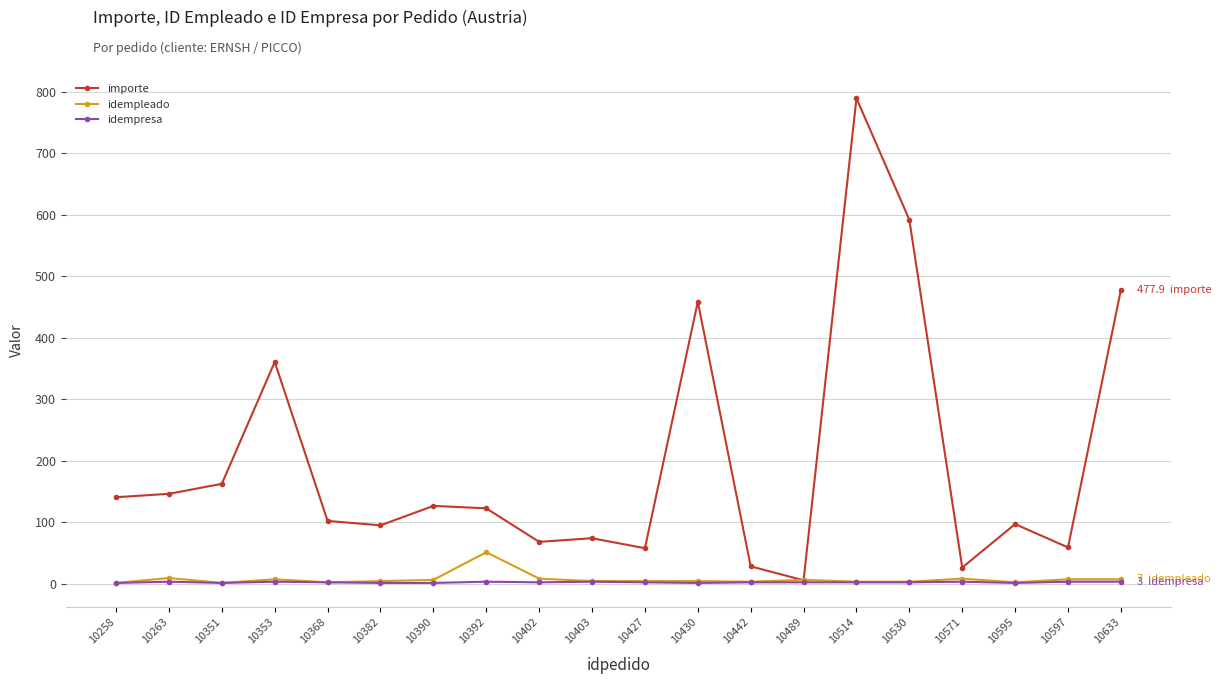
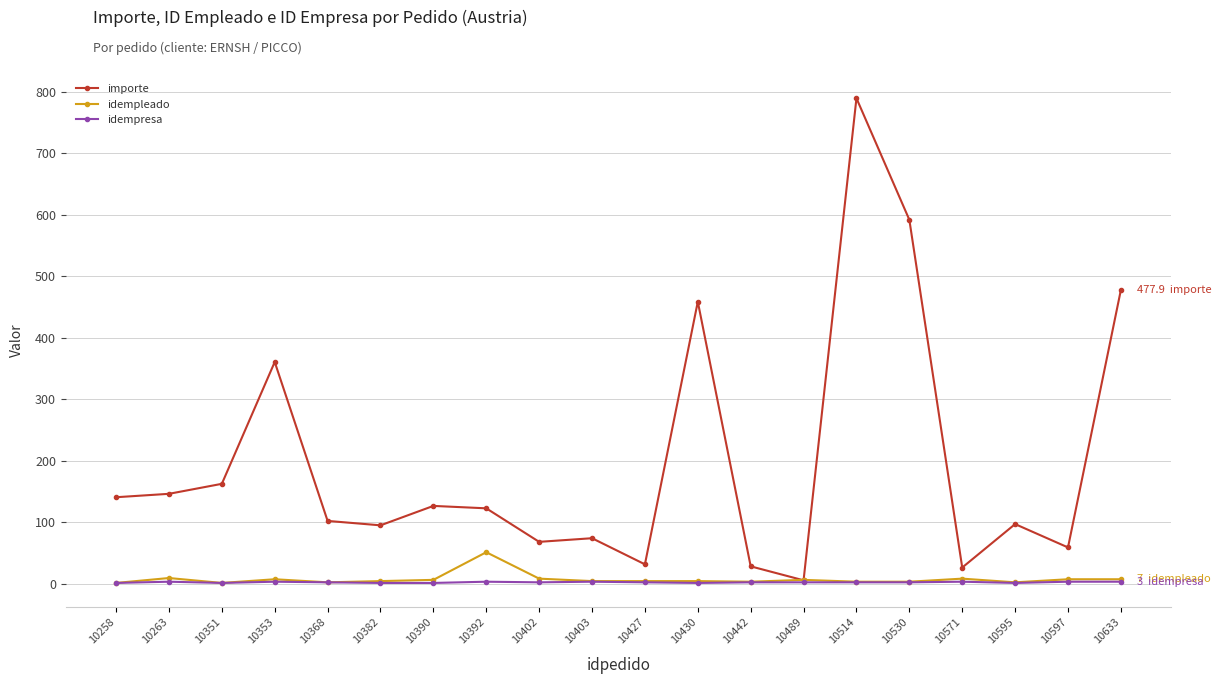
importe, 10427: 60 -> 30
